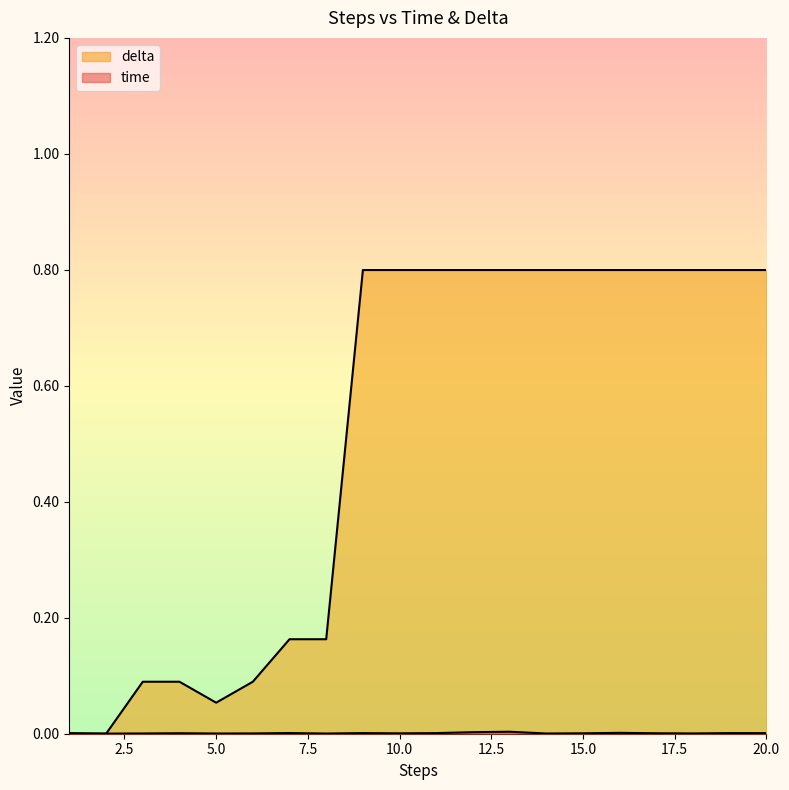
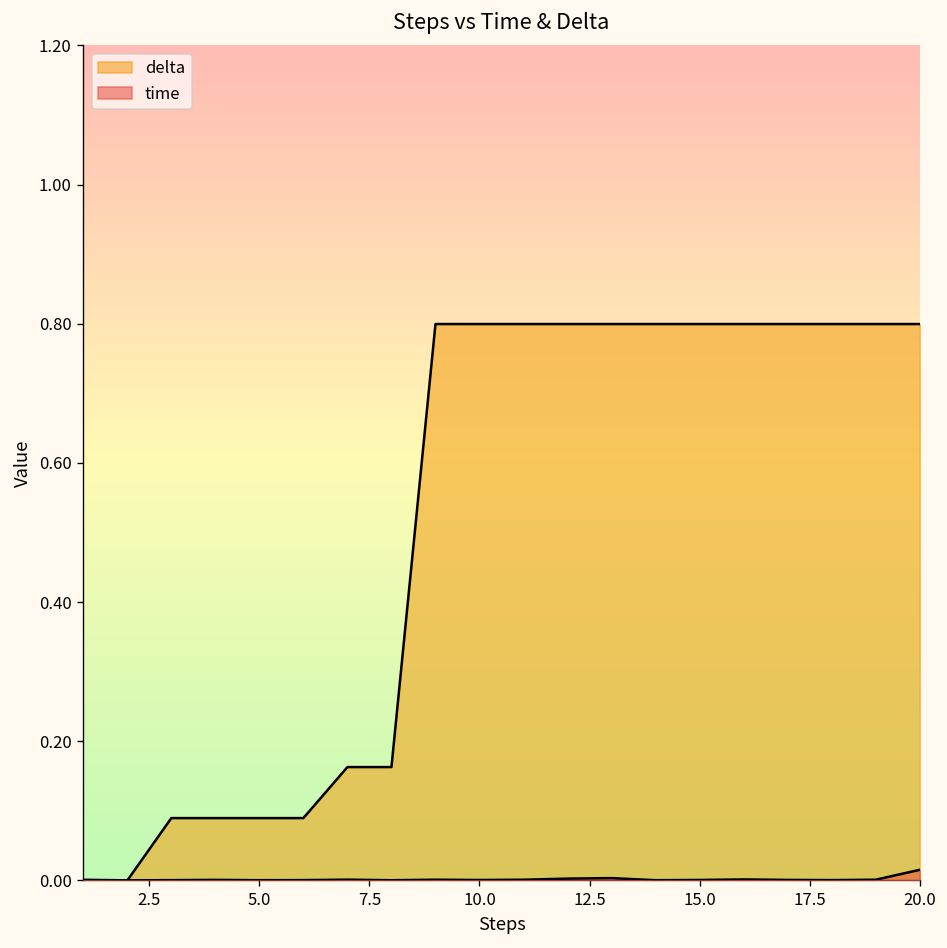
delta, 5.0: 0.05 -> 0.09
time, 20.0: 0.00 -> 0.02
